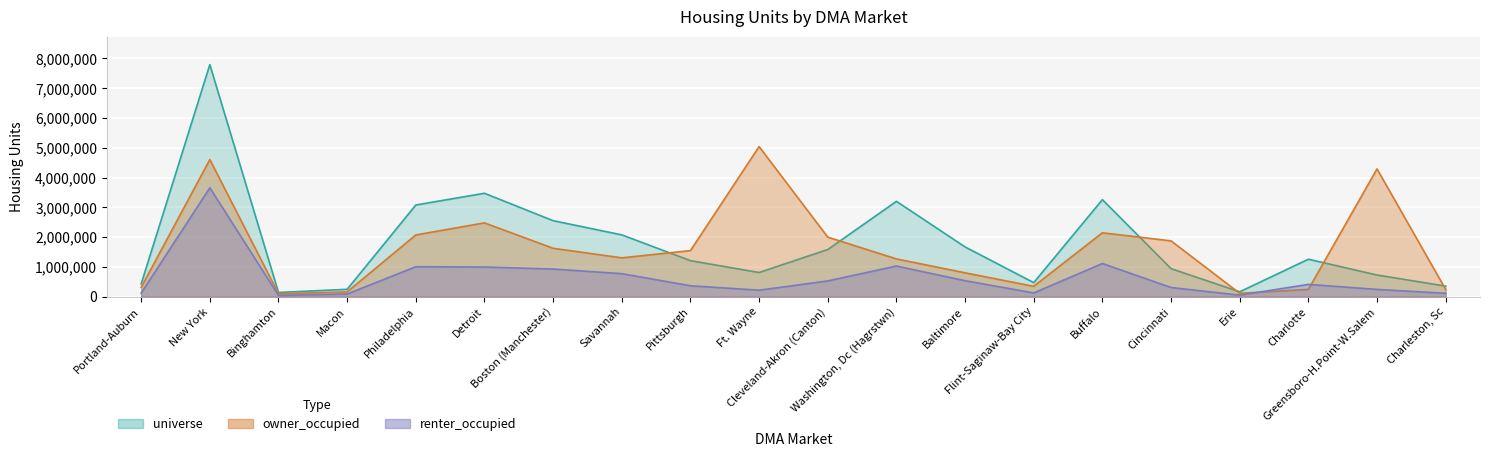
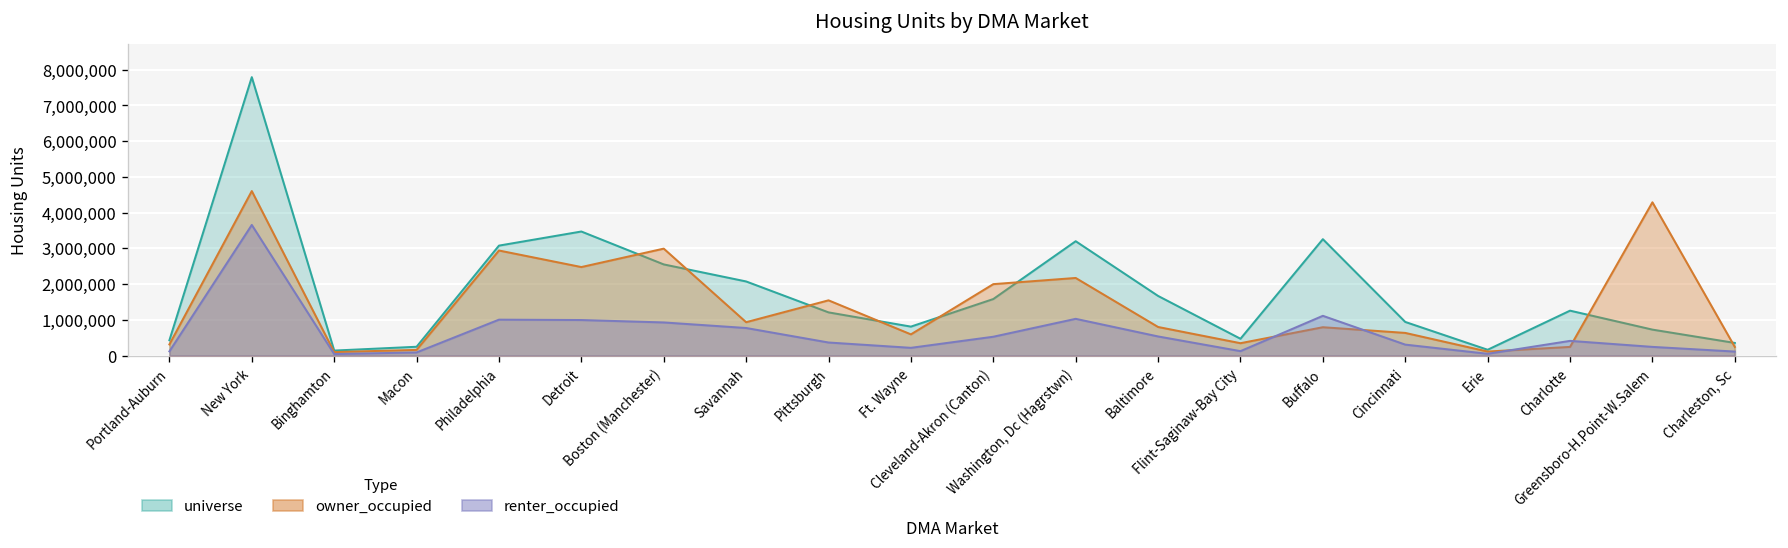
owner_occupied, Philadelphia: 2,100,000 -> 2,900,000
owner_occupied, Boston (Manchester): 1,600,000 -> 3,000,000
owner_occupied, Savannah: 1,300,000 -> 900,000
owner_occupied, Ft. Wayne: 5,000,000 -> 600,000
owner_occupied, Washington, Dc (Hagrstwn): 1,300,000 -> 2,200,000
owner_occupied, Buffalo: 2,100,000 -> 800,000
owner_occupied, Cincinnati: 1,900,000 -> 600,000
